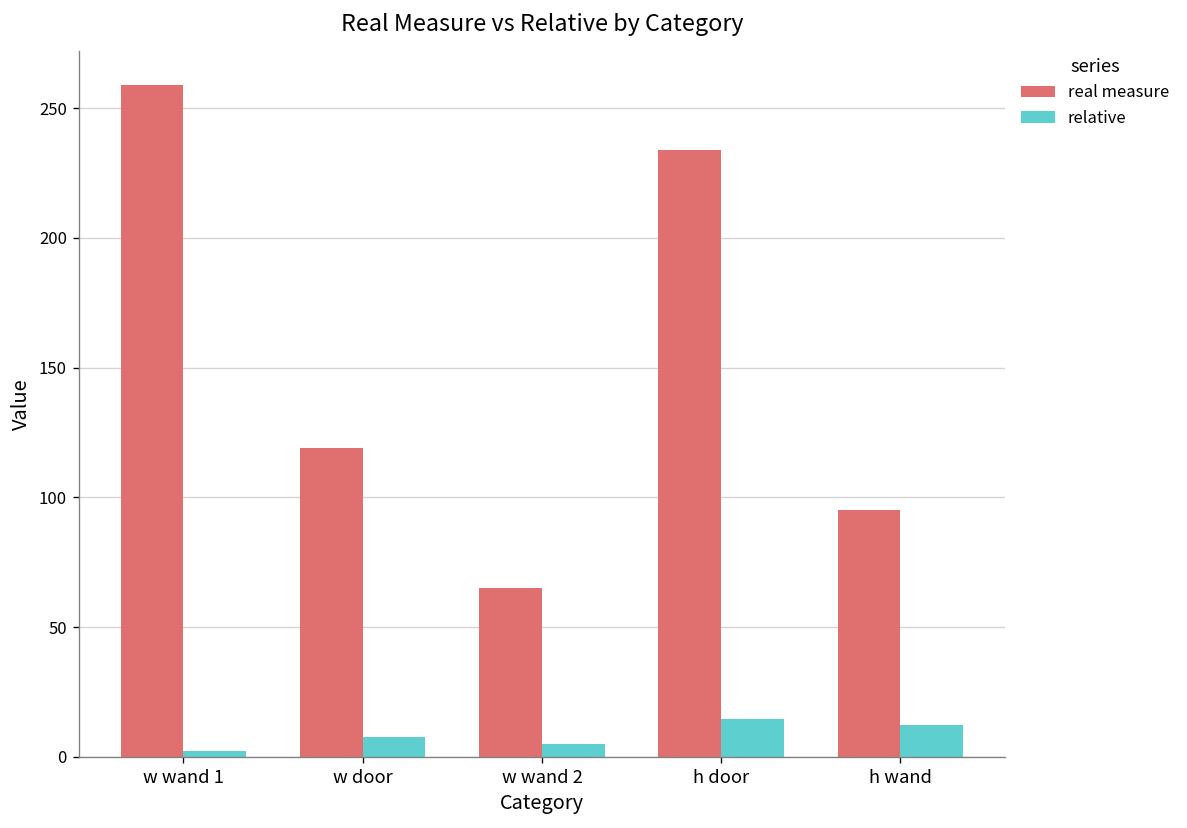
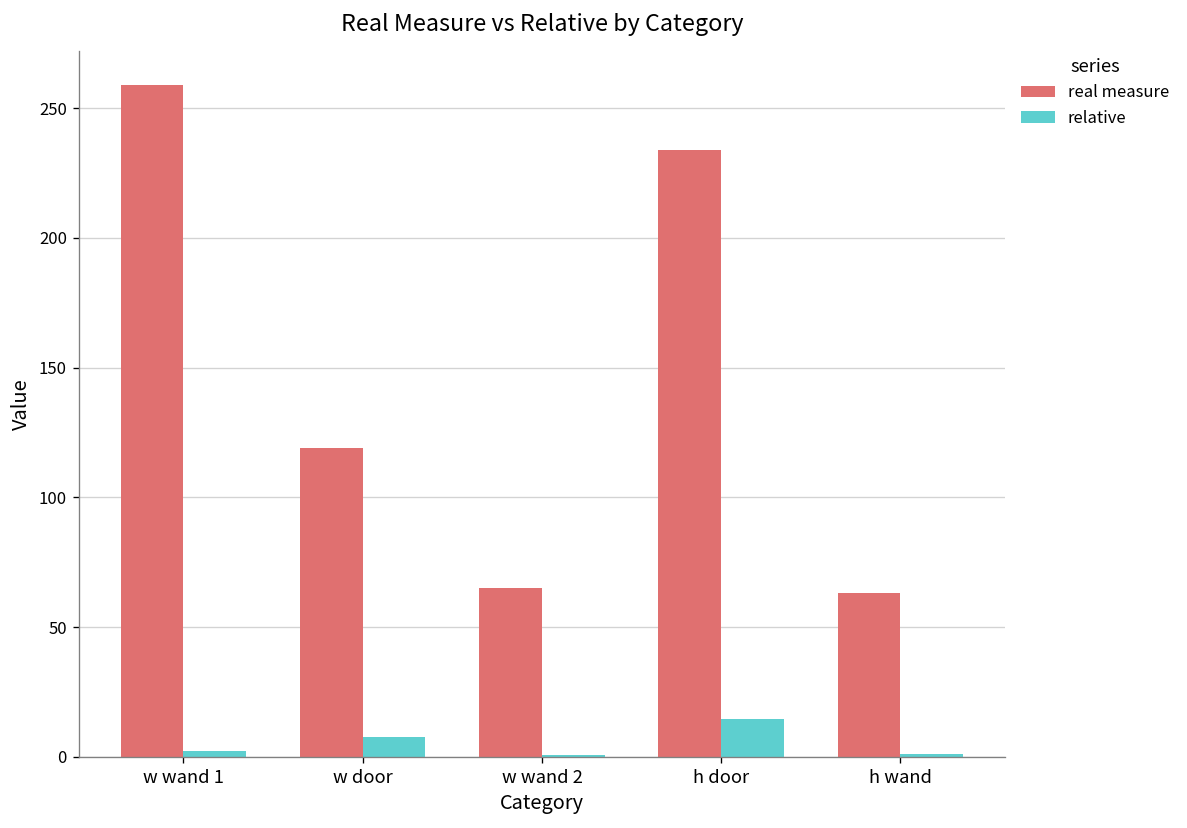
relative, w wand 2: 5 -> 1
real measure, h wand: 95 -> 63
relative, h wand: 12 -> 1
